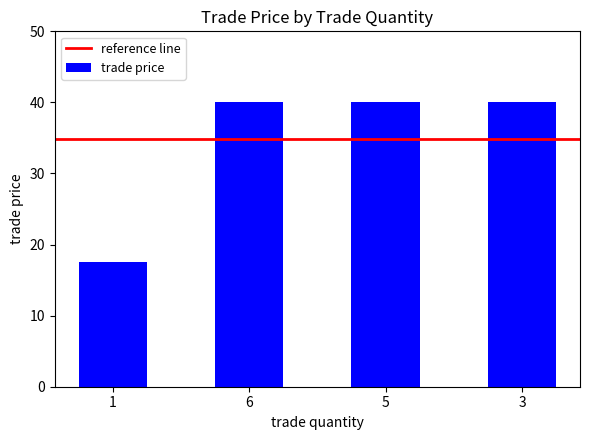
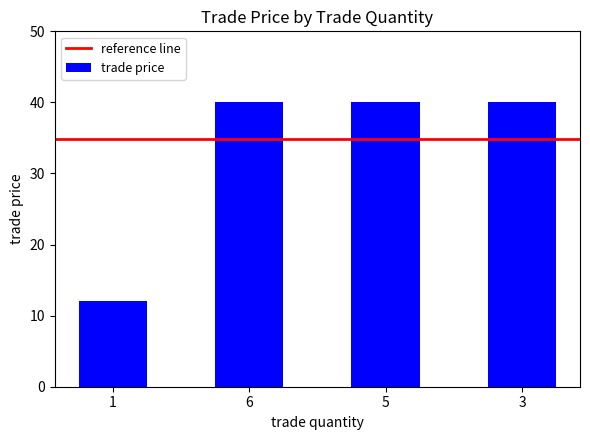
1: 18 -> 12
